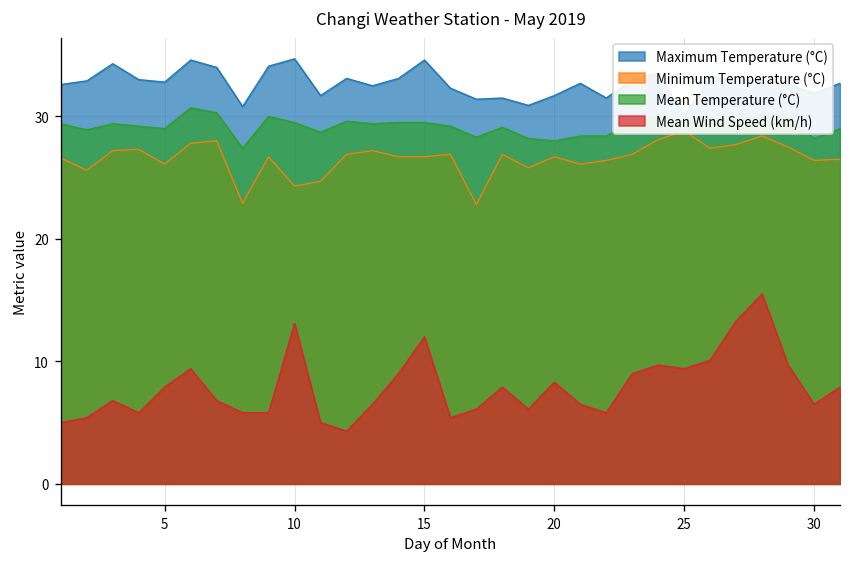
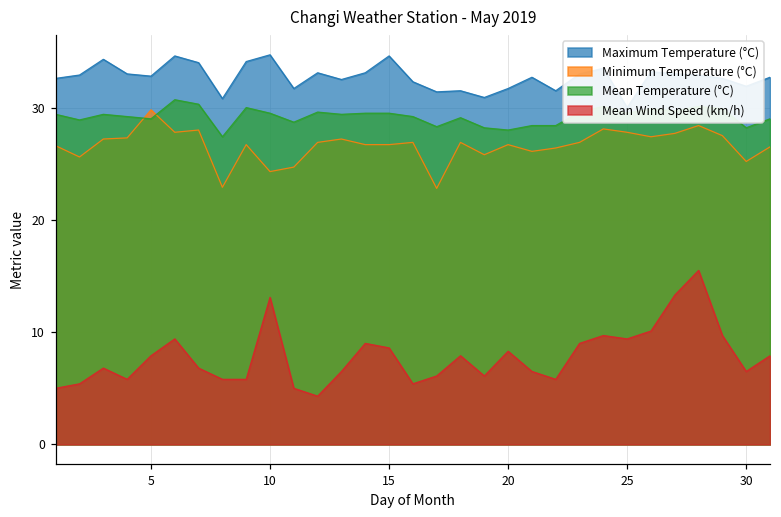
Minimum Temperature (°C), 5: 26.1 -> 29.8
Mean Wind Speed (km/h), 15: 12.0 -> 8.6
Minimum Temperature (°C), 25: 28.8 -> 27.8
Minimum Temperature (°C), 30: 26.4 -> 25.2
